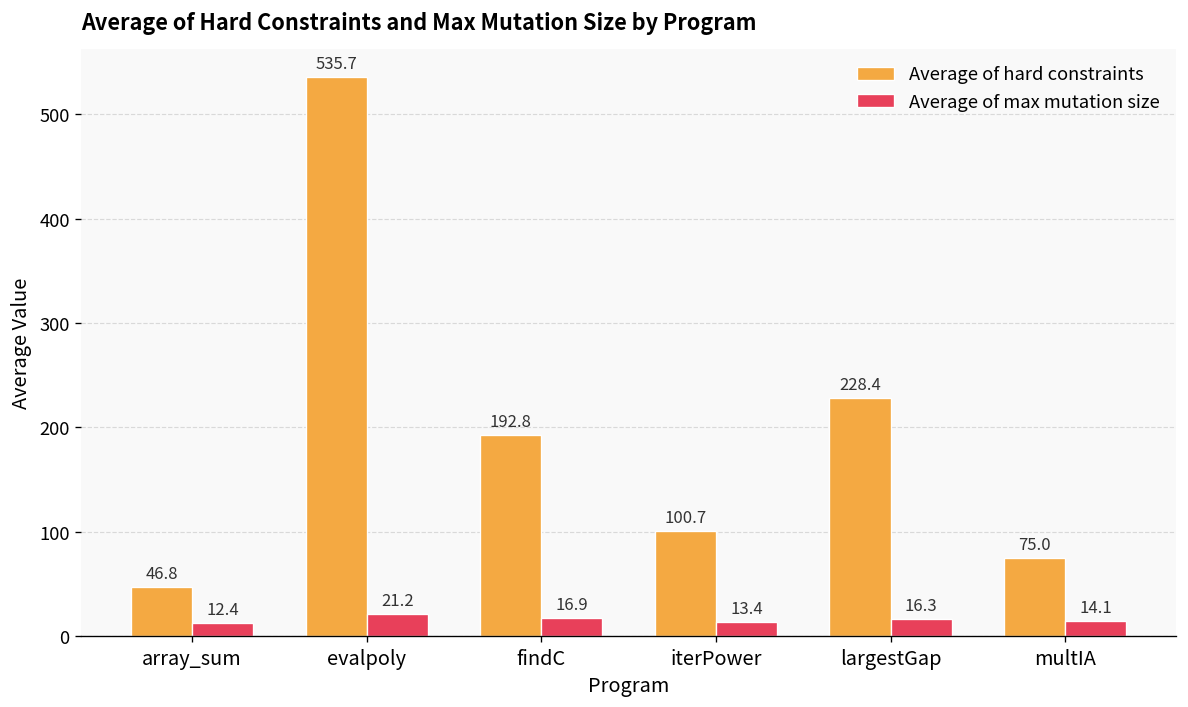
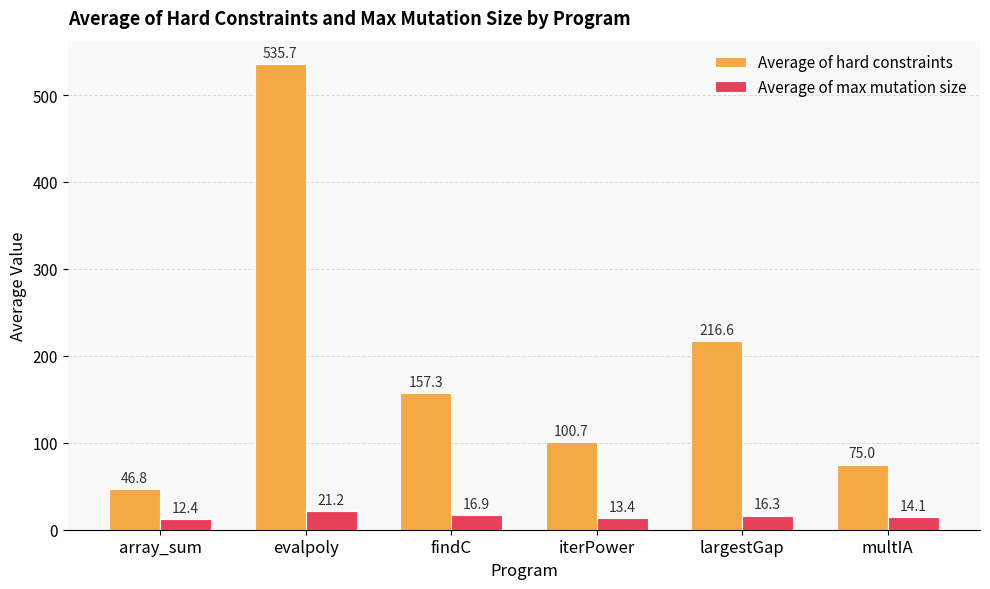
Average of hard constraints, findC: 192.8 -> 157.3
Average of hard constraints, largestGap: 228.4 -> 216.6
